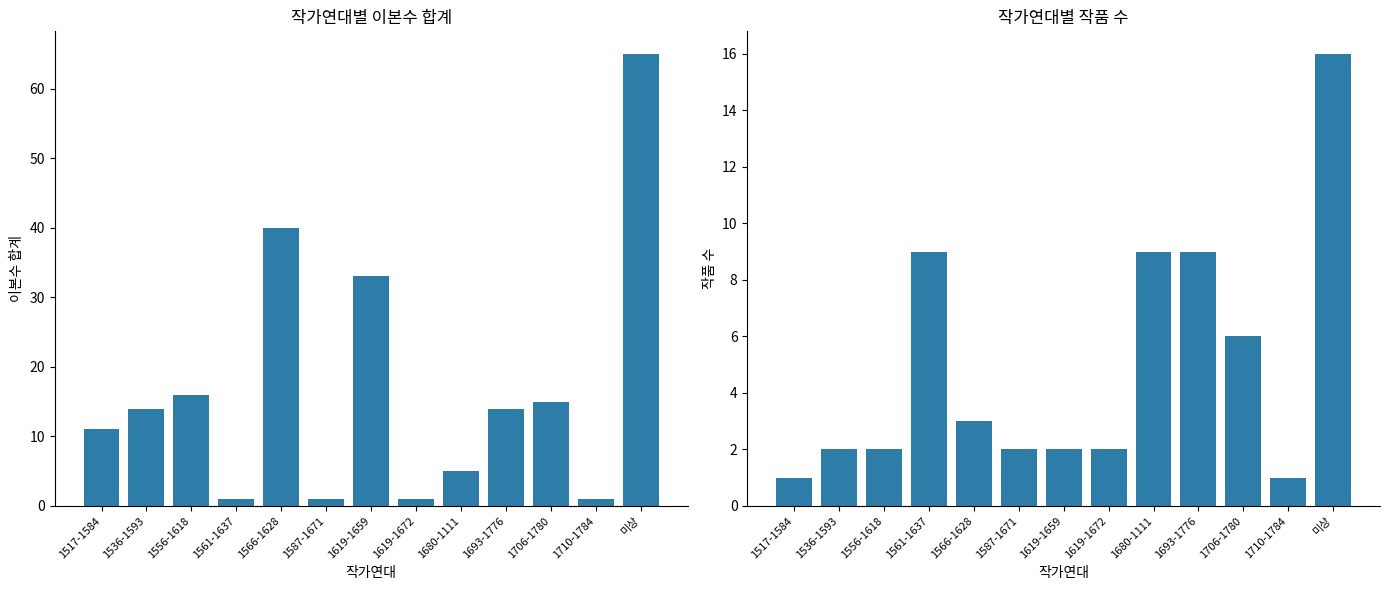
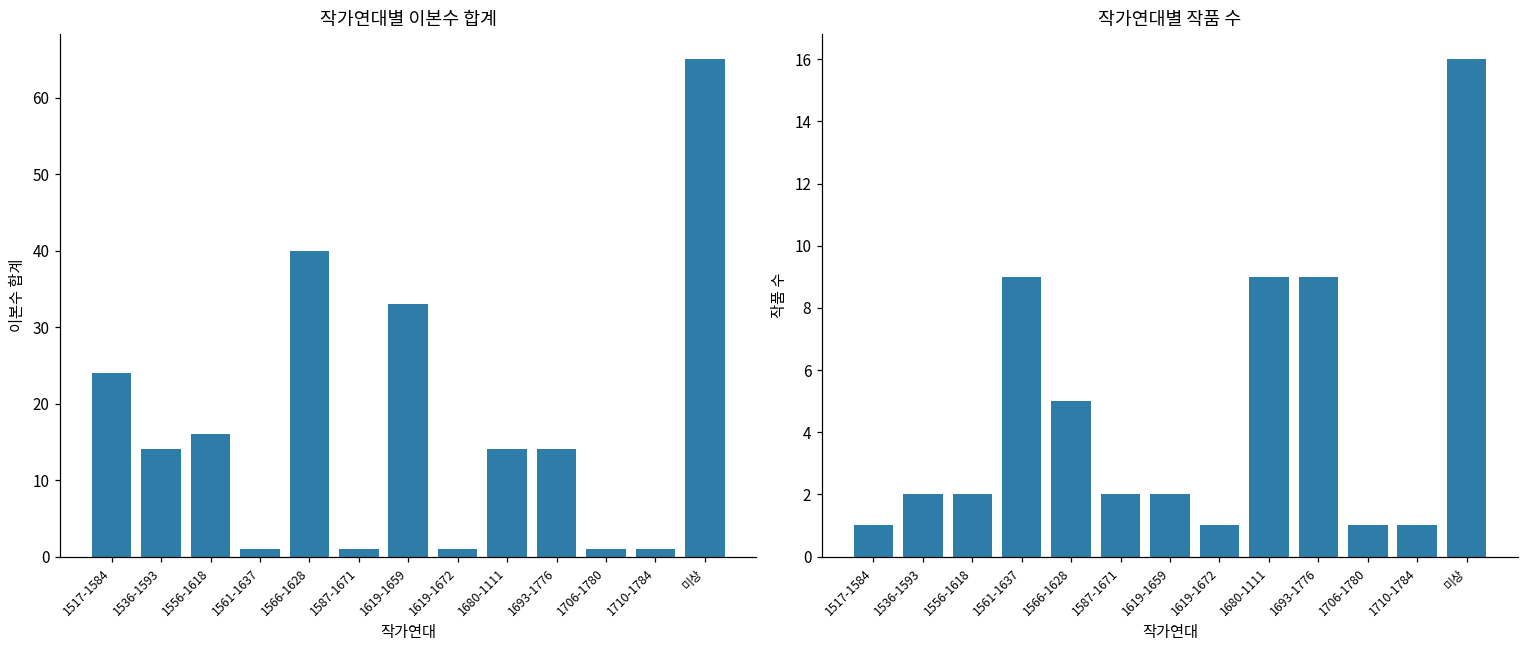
작가연대별 이본수 합계, 1517-1584: 11 -> 24
작가연대별 이본수 합계, 1680-1111: 5 -> 14
작가연대별 이본수 합계, 1706-1780: 15 -> 1
작가연대별 작품 수, 1566-1628: 3 -> 5
작가연대별 작품 수, 1619-1672: 2 -> 1
작가연대별 작품 수, 1706-1780: 6 -> 1
